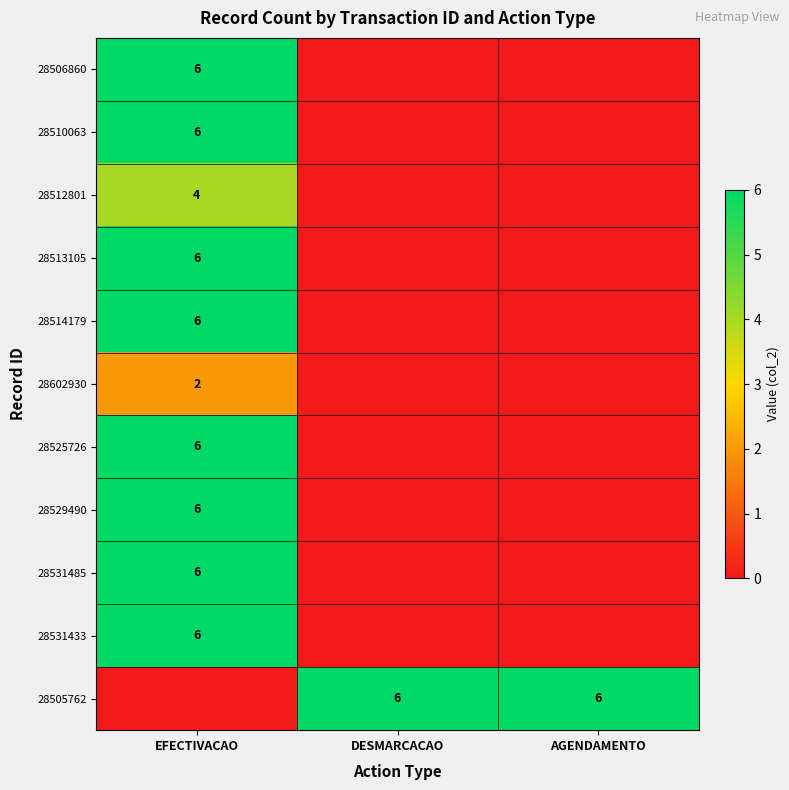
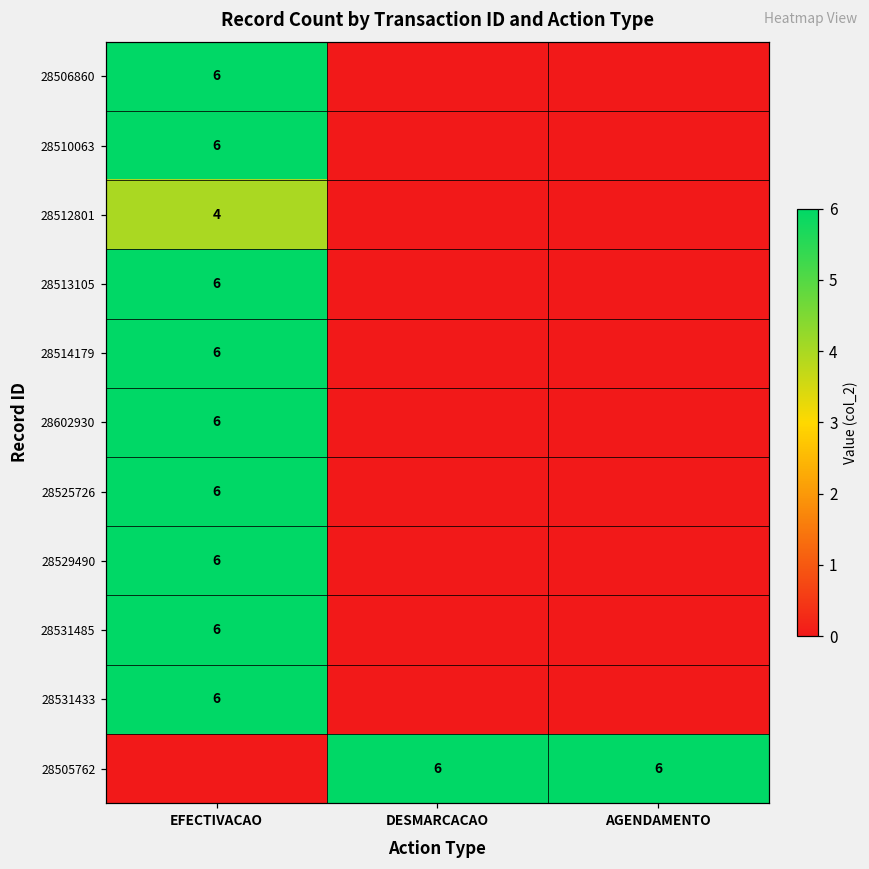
28602930, EFECTIVACAO: 2 -> 6
